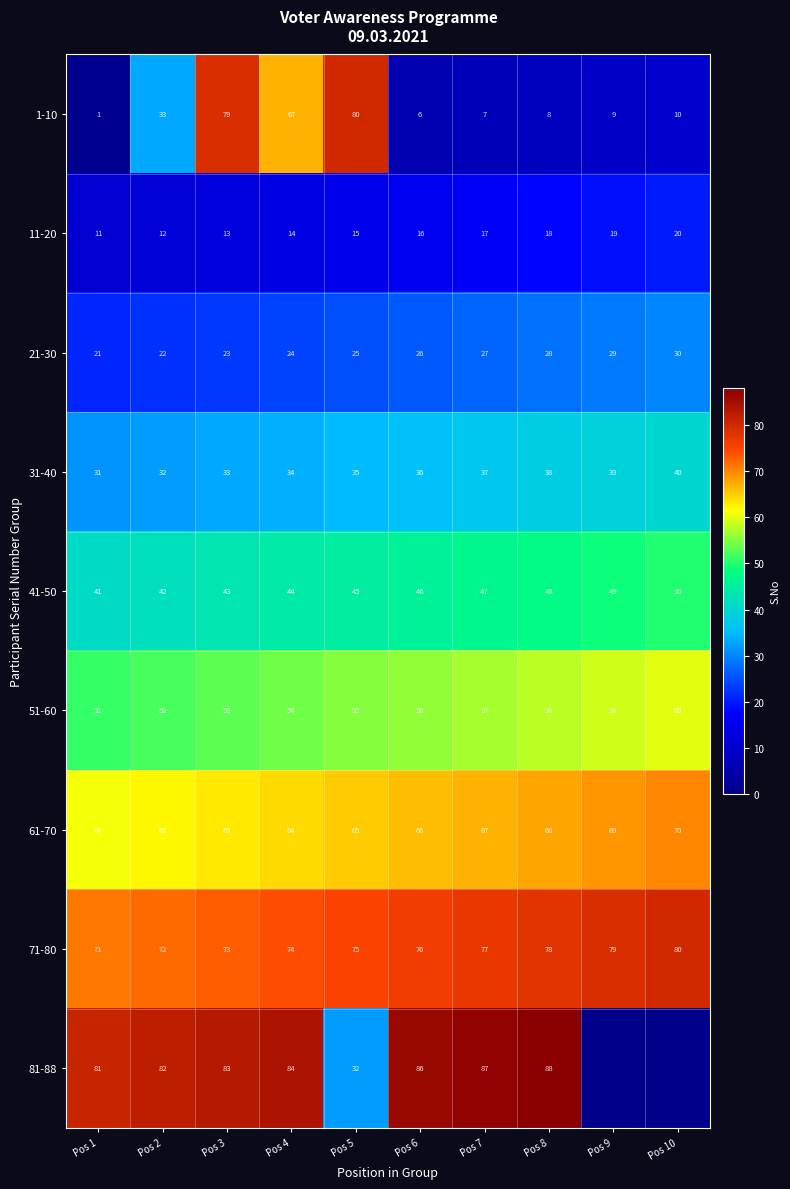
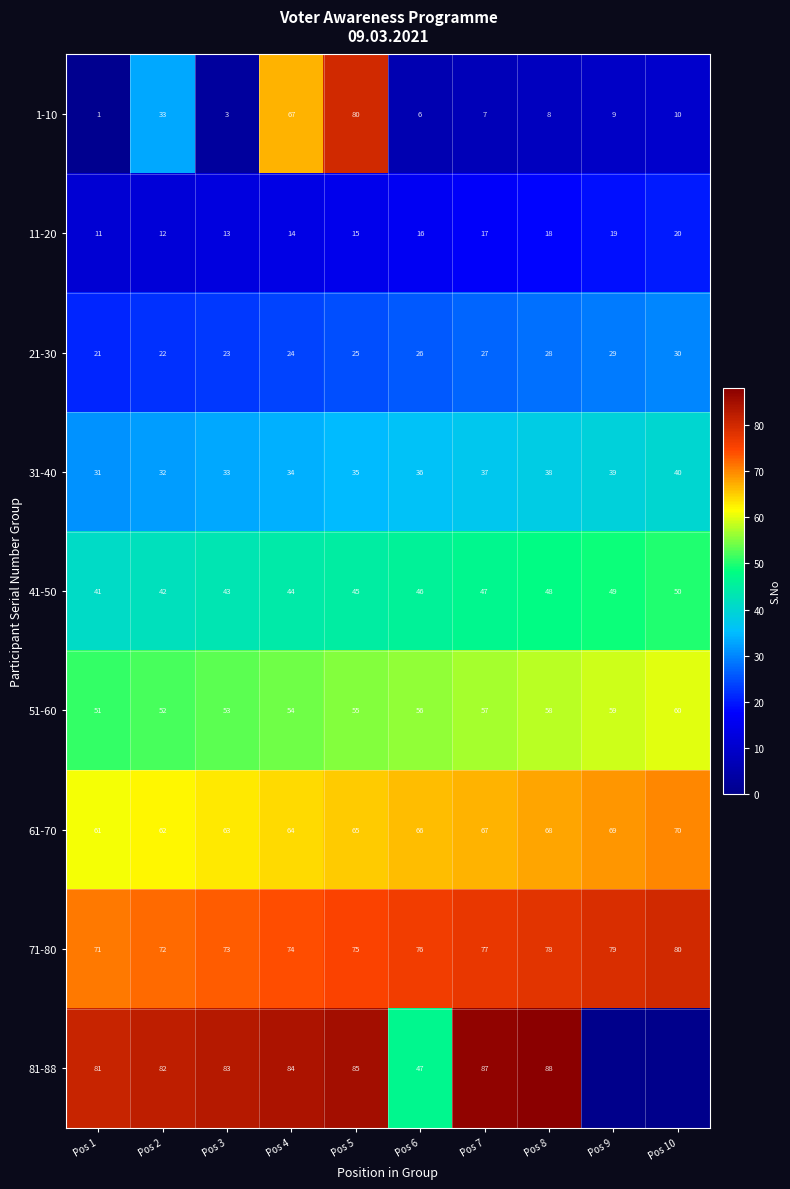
1-10, Pos 3: 79 -> 3
81-88, Pos 5: 32 -> 85
81-88, Pos 6: 86 -> 47
